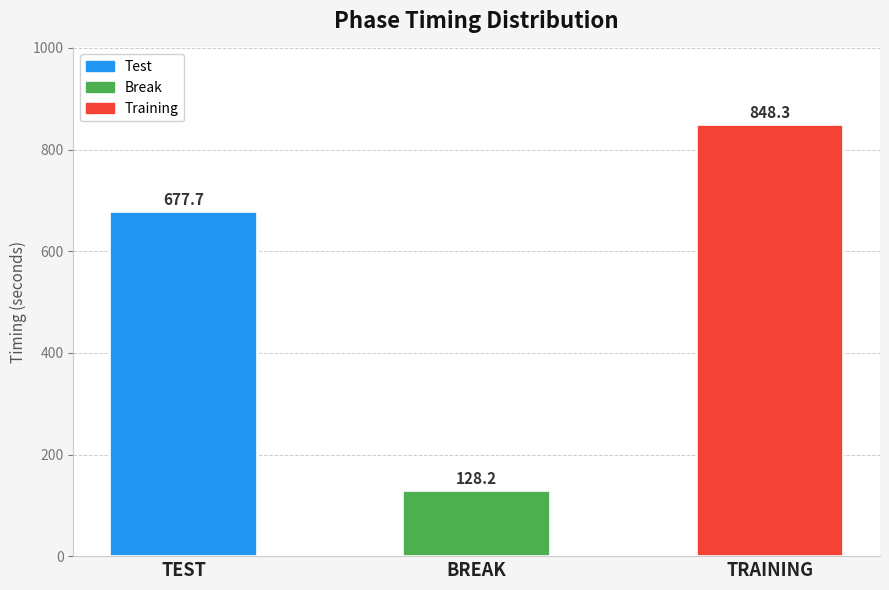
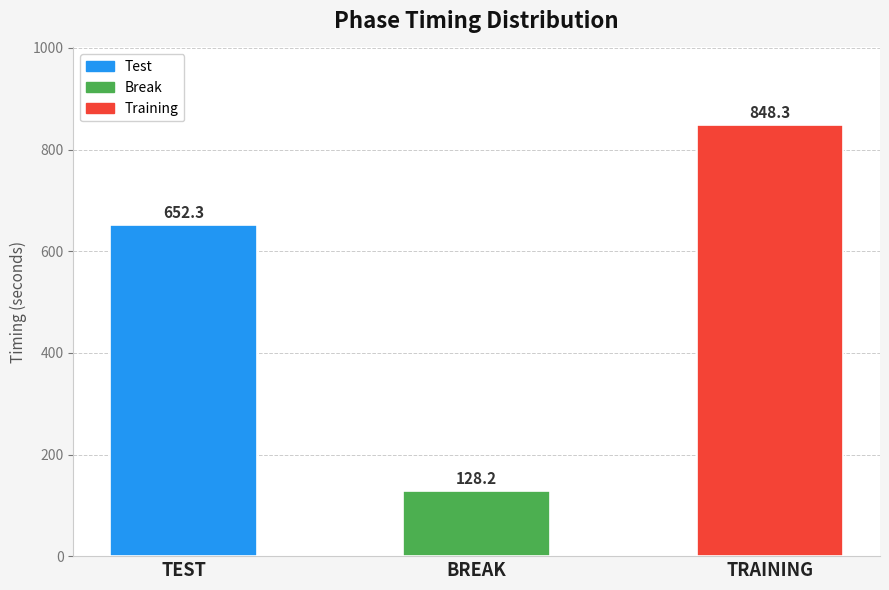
TEST: 677.7 -> 652.3
